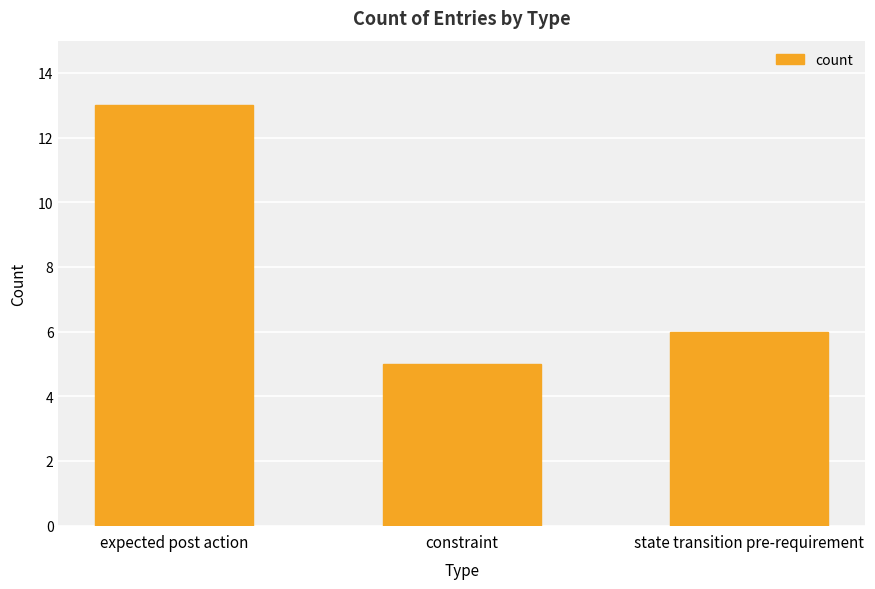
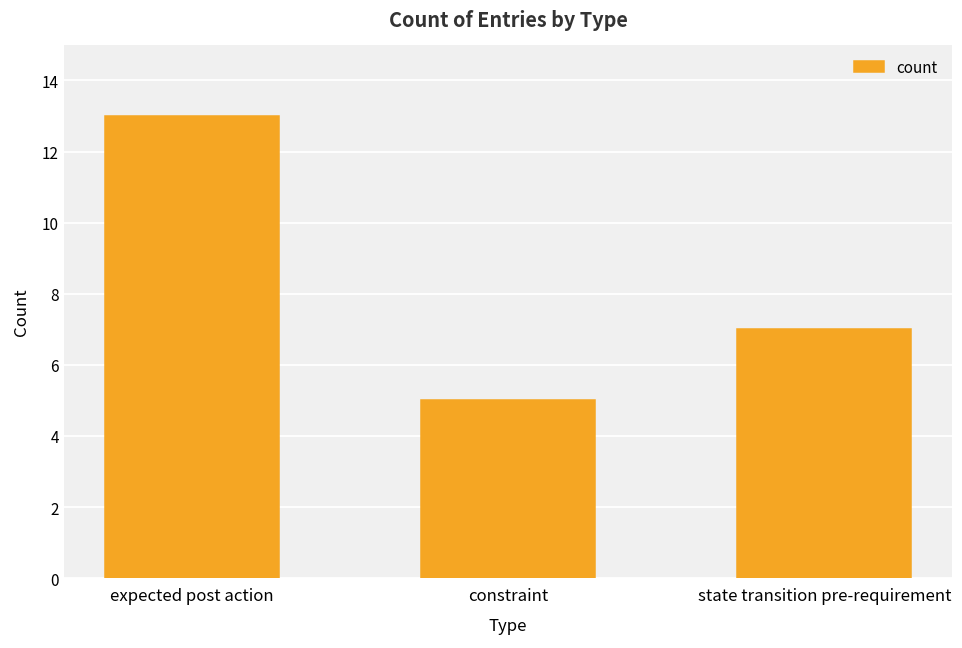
state transition pre-requirement: 6 -> 7
